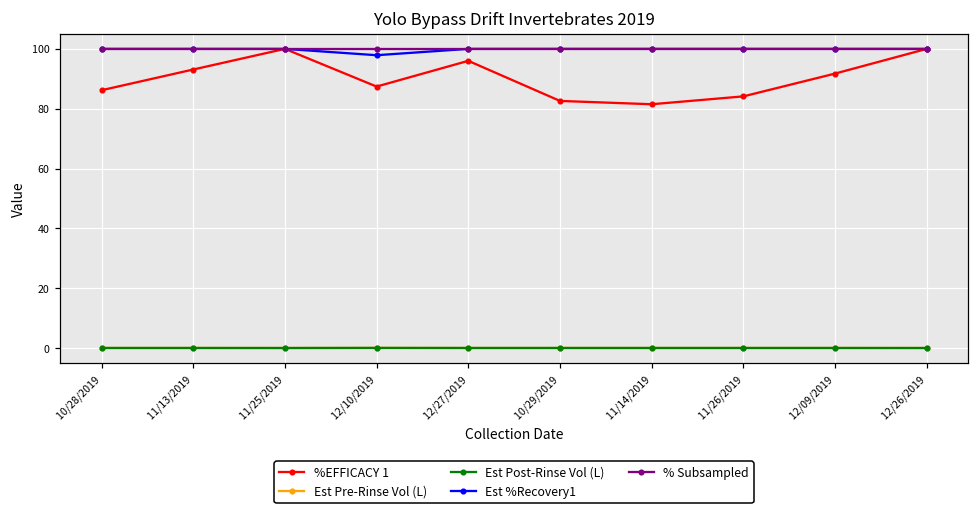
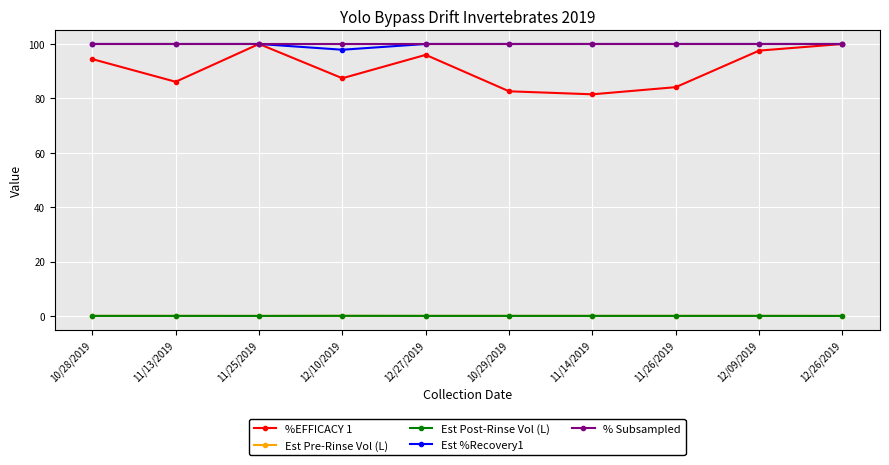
%EFFICACY 1, 10/28/2019: 86 -> 94
%EFFICACY 1, 11/13/2019: 93 -> 86
%EFFICACY 1, 12/09/2019: 92 -> 98
